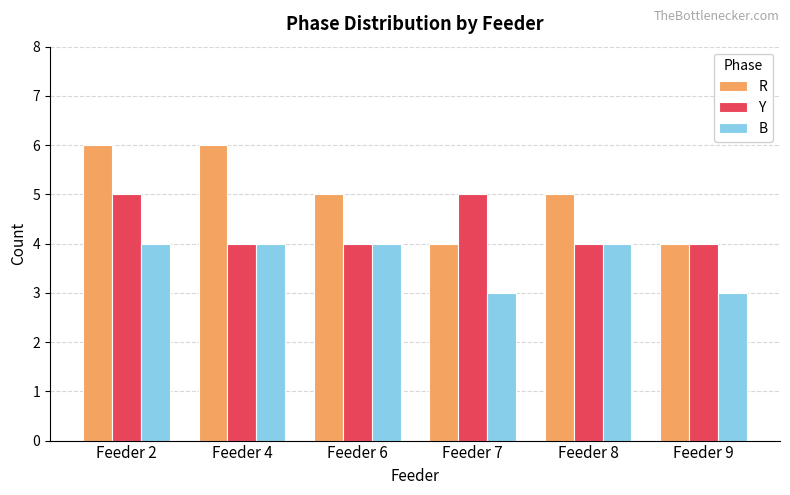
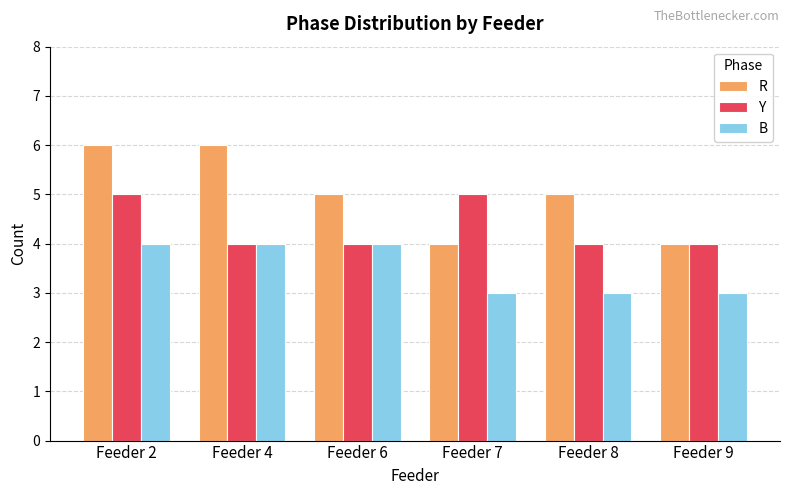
B, Feeder 8: 4 -> 3
